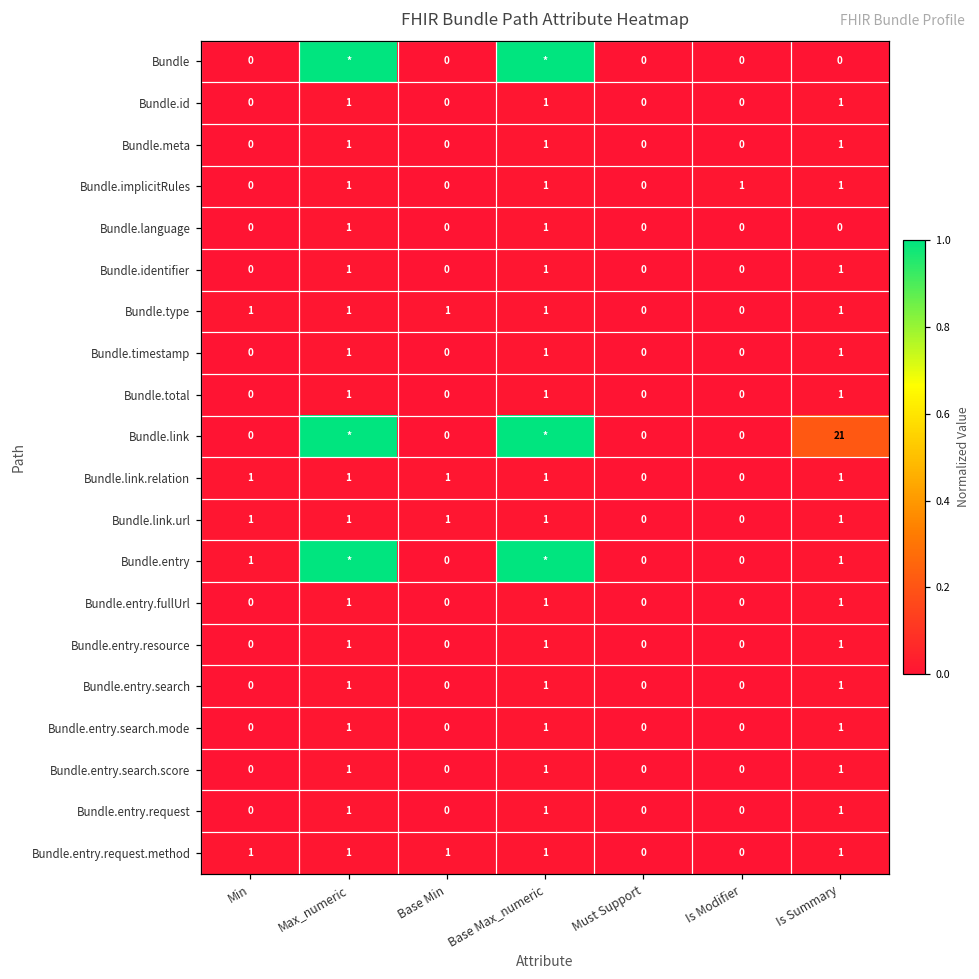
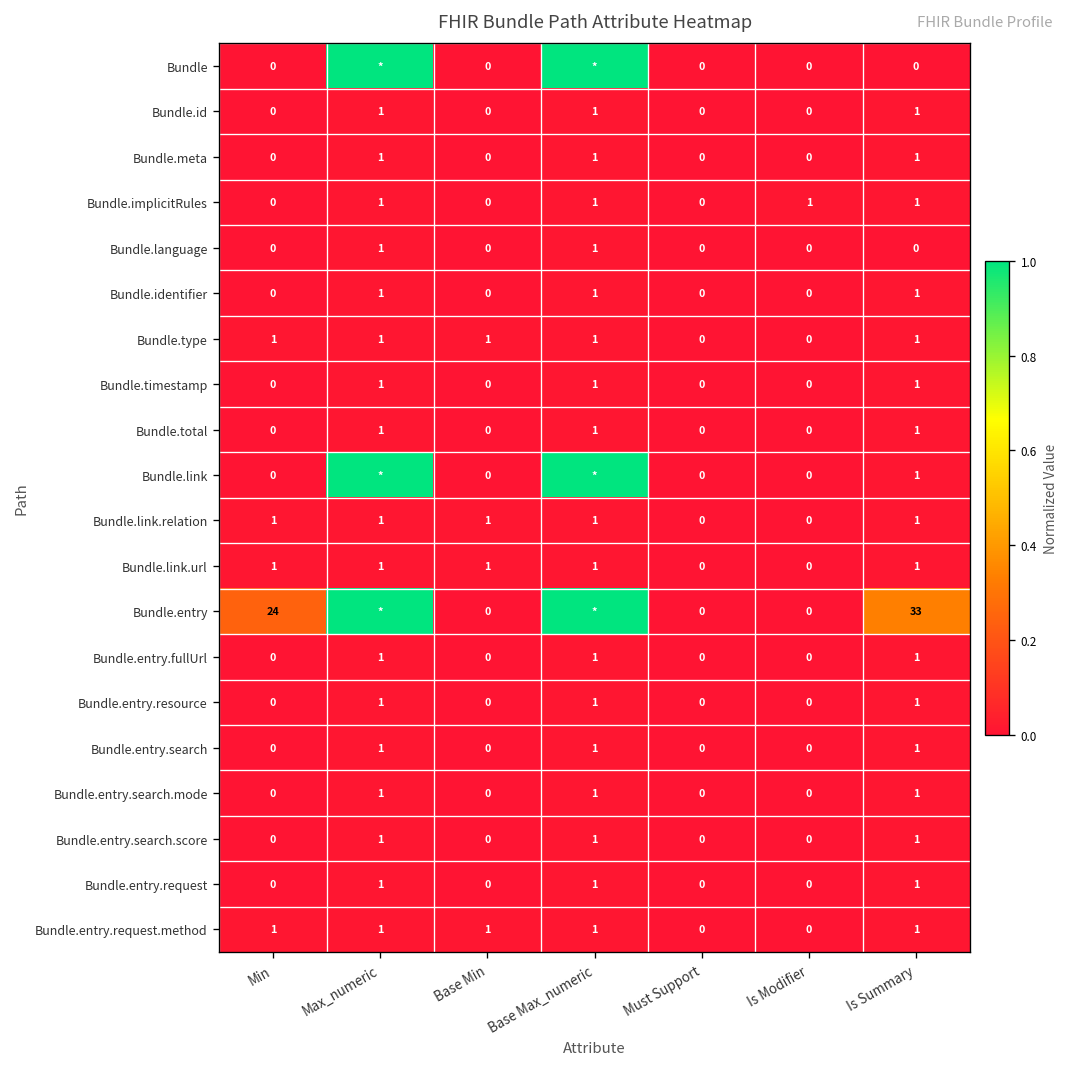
Bundle.link, Is Summary: 21 -> 1
Bundle.entry, Min: 1 -> 24
Bundle.entry, Is Summary: 1 -> 33
